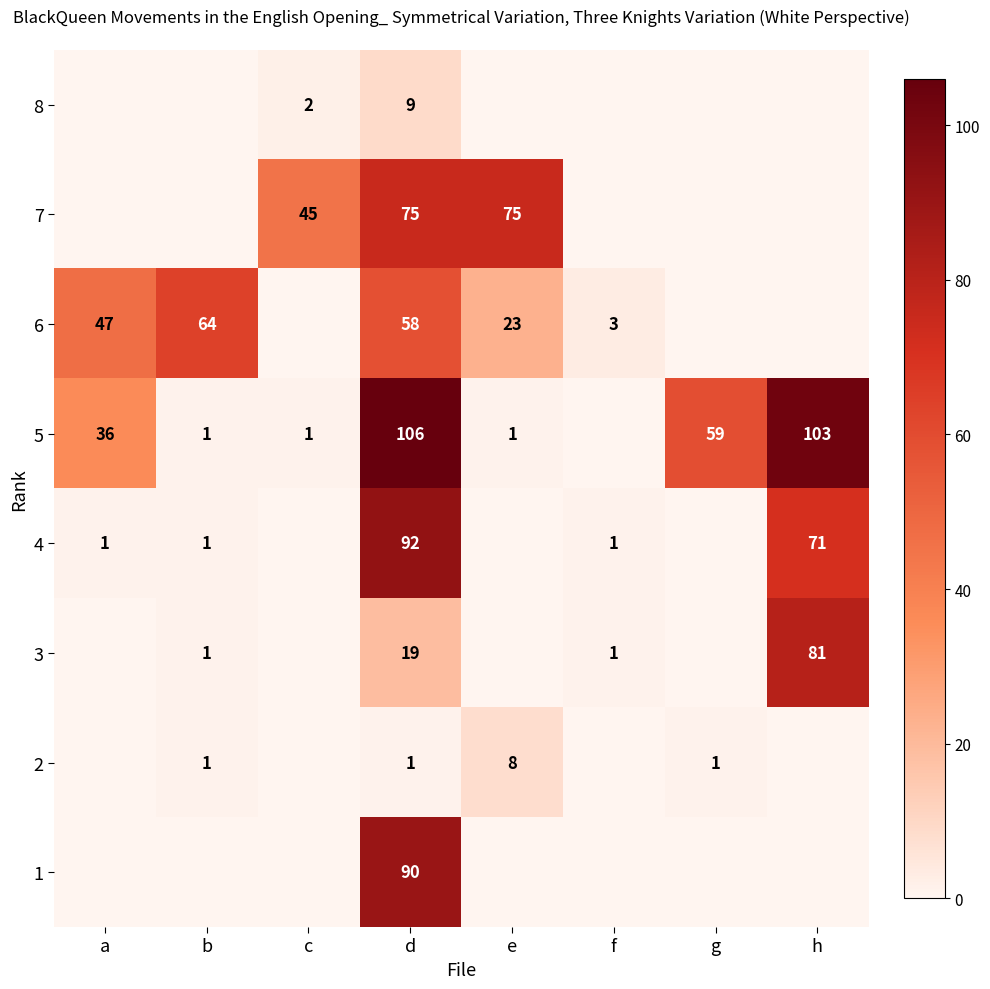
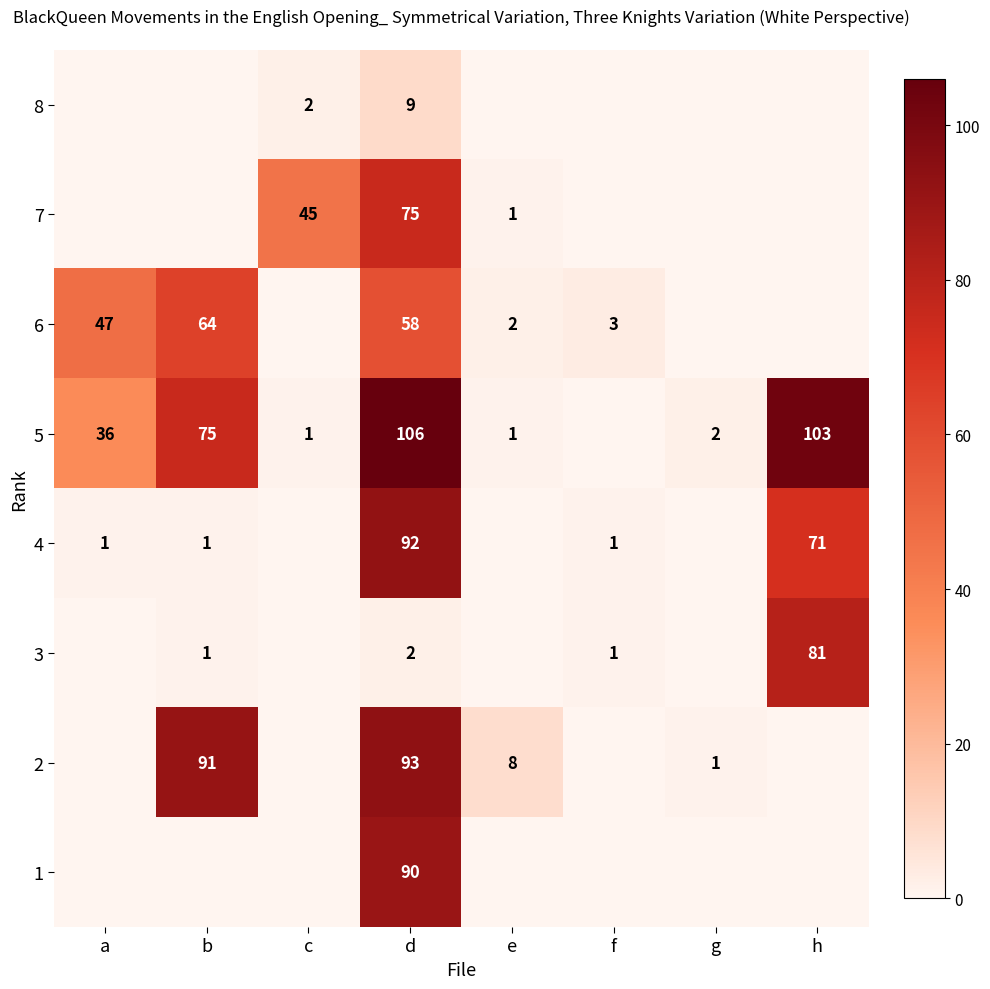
7, e: 75 -> 1
6, e: 23 -> 2
5, b: 1 -> 75
5, g: 59 -> 2
3, d: 19 -> 2
2, b: 1 -> 91
2, d: 1 -> 93
